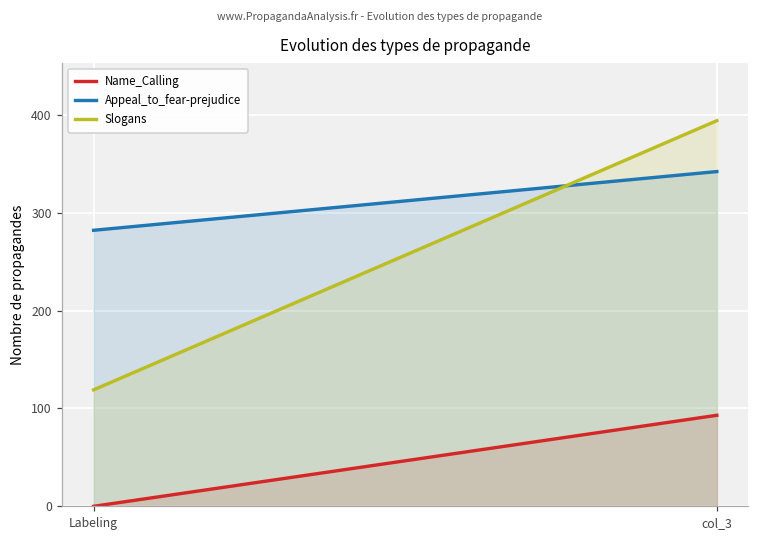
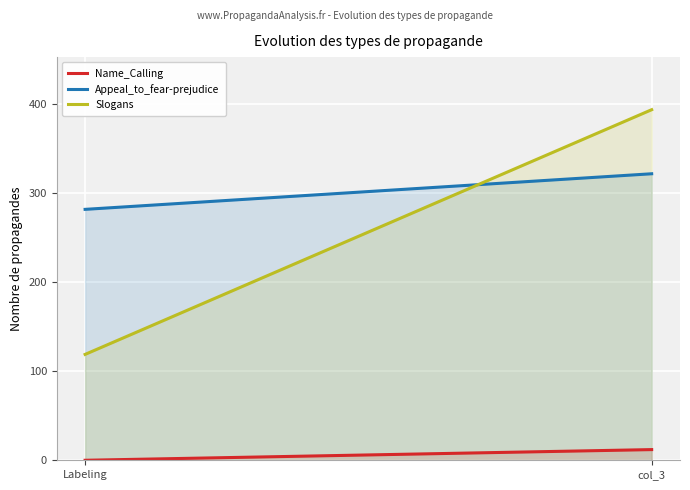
Name_Calling, col_3: 90 -> 10
Appeal_to_fear-prejudice, col_3: 340 -> 320
